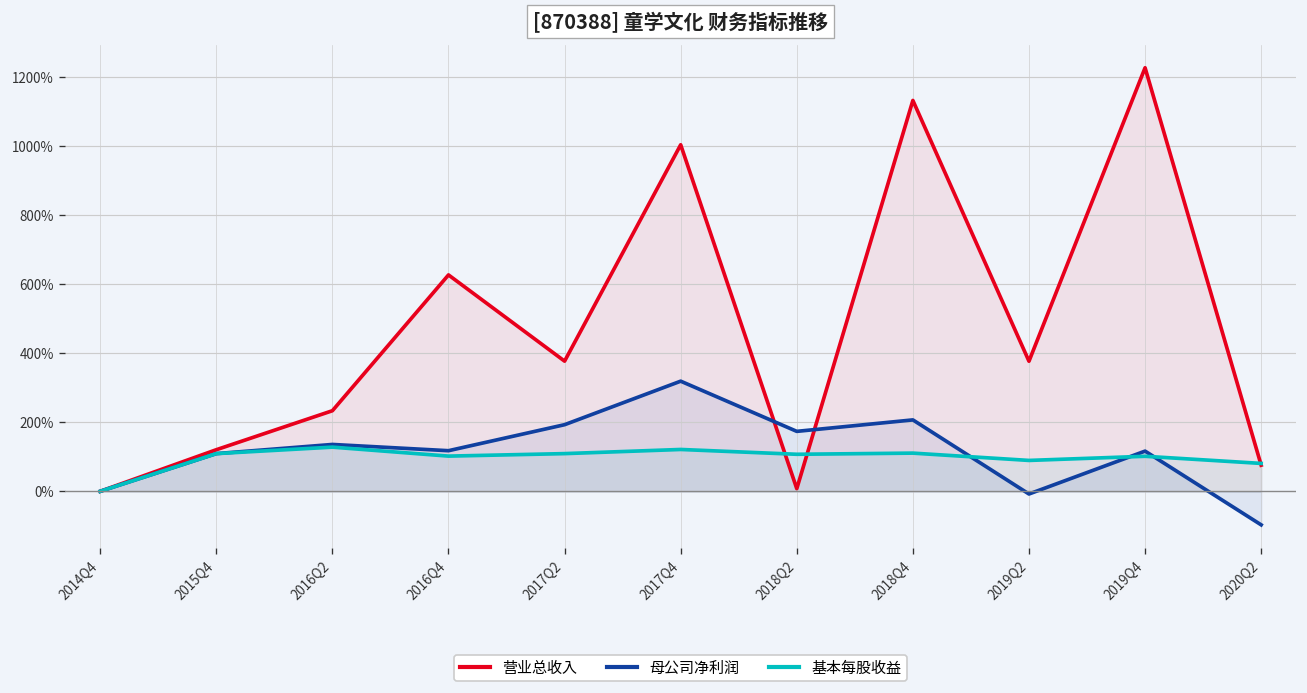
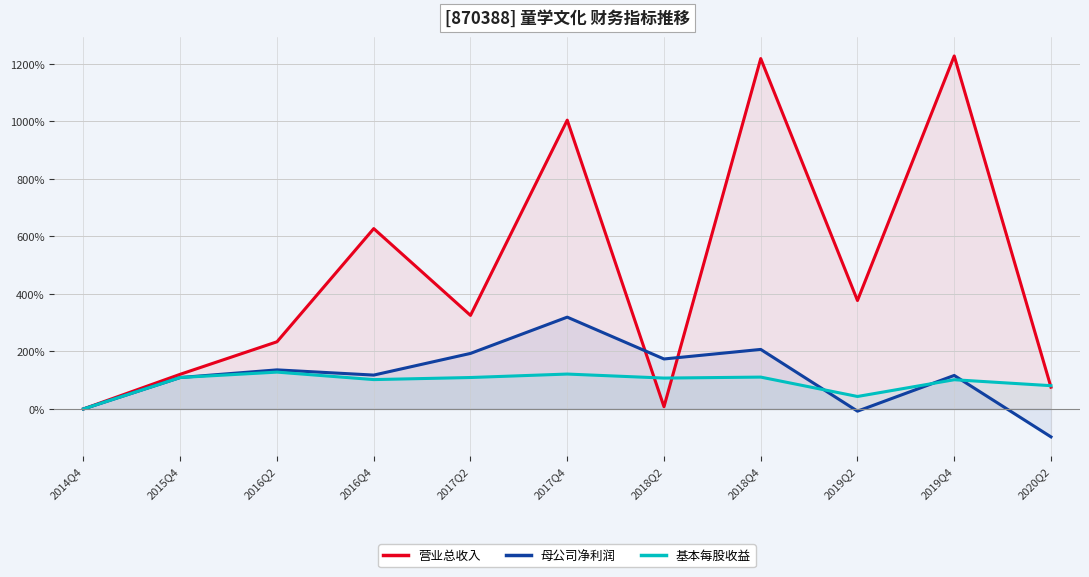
营业总收入, 2017Q2: 380% -> 320%
营业总收入, 2018Q4: 1130% -> 1220%
基本每股收益, 2019Q2: 90% -> 40%
